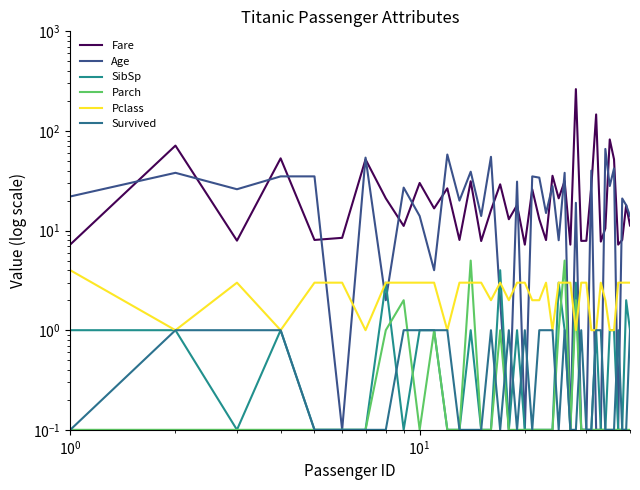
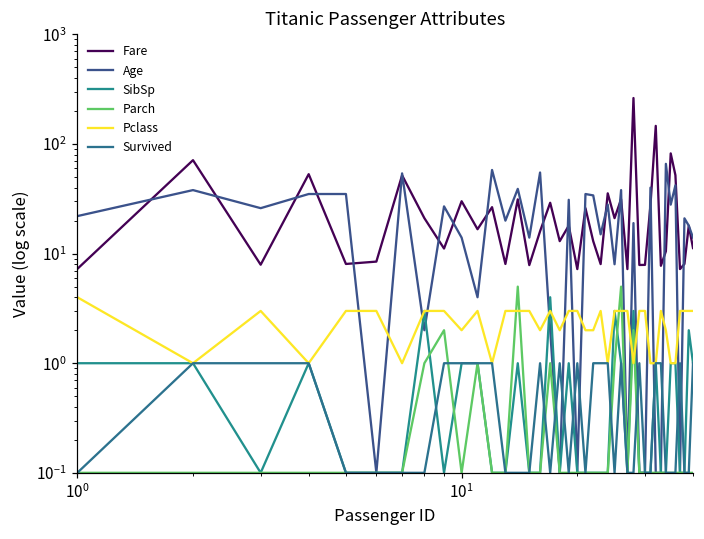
Pclass, 10^1: 3 -> 2
